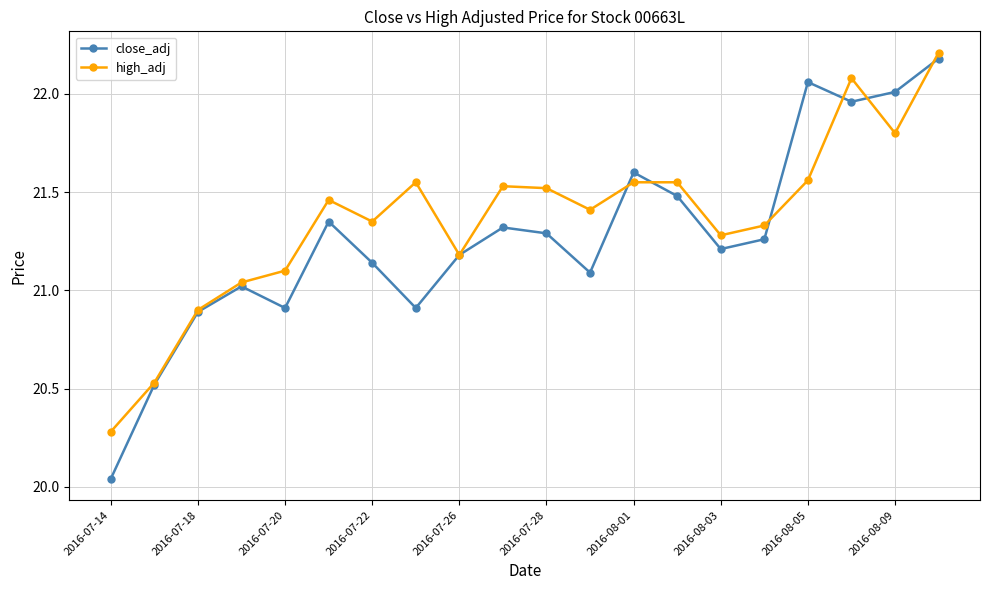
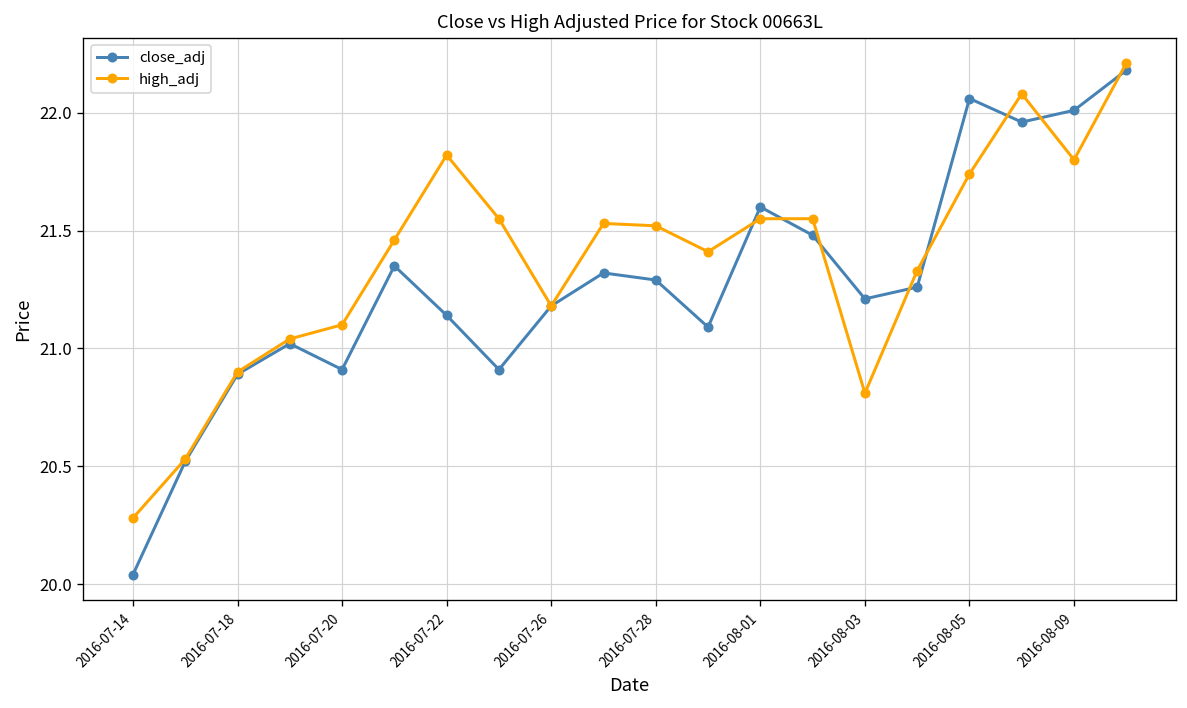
high_adj, 2016-07-22: 21.35 -> 21.82
high_adj, 2016-08-03: 21.28 -> 20.81
high_adj, 2016-08-05: 21.56 -> 21.74
